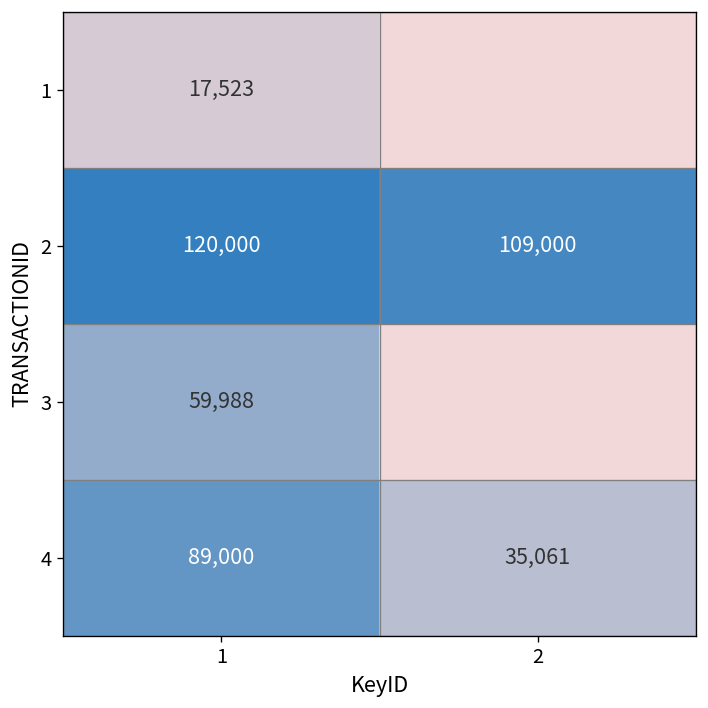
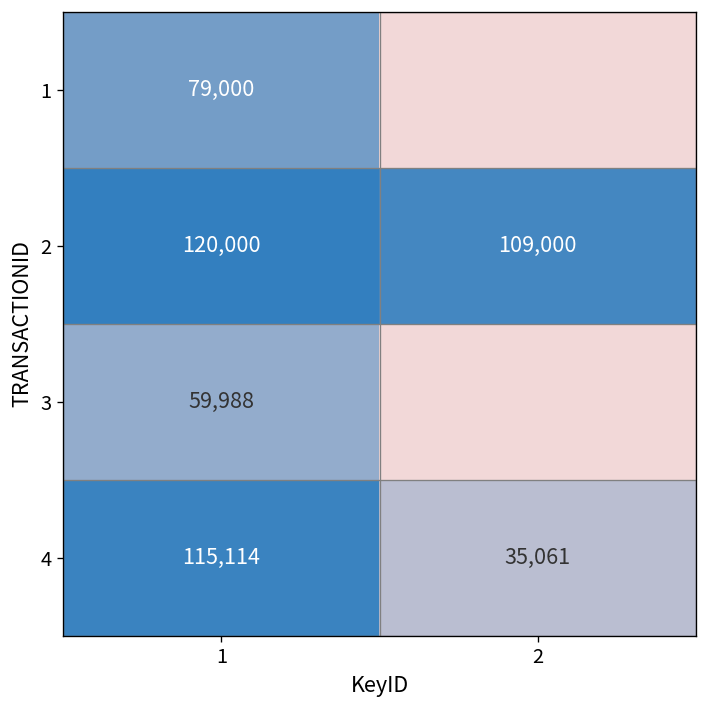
1, 1: 17,523 -> 79,000
4, 1: 89,000 -> 115,114
